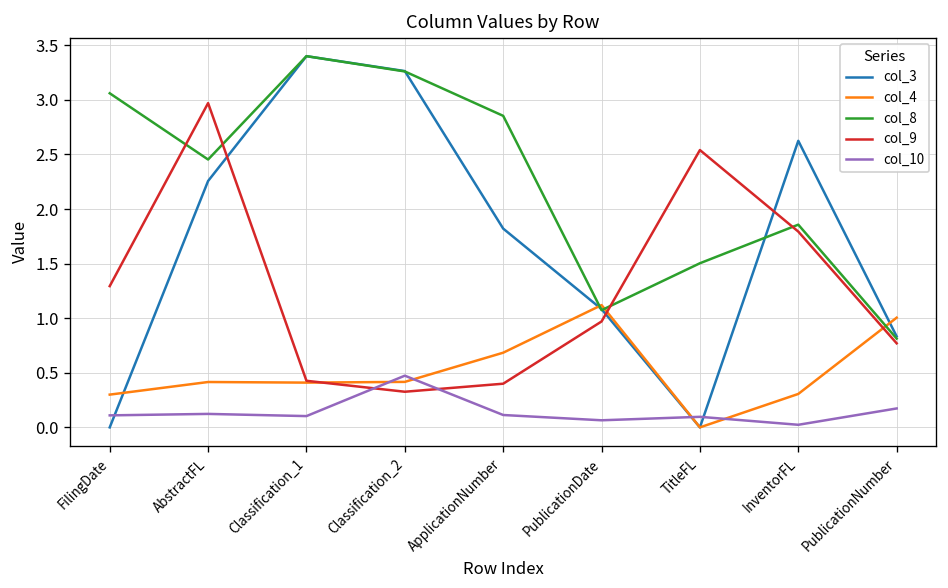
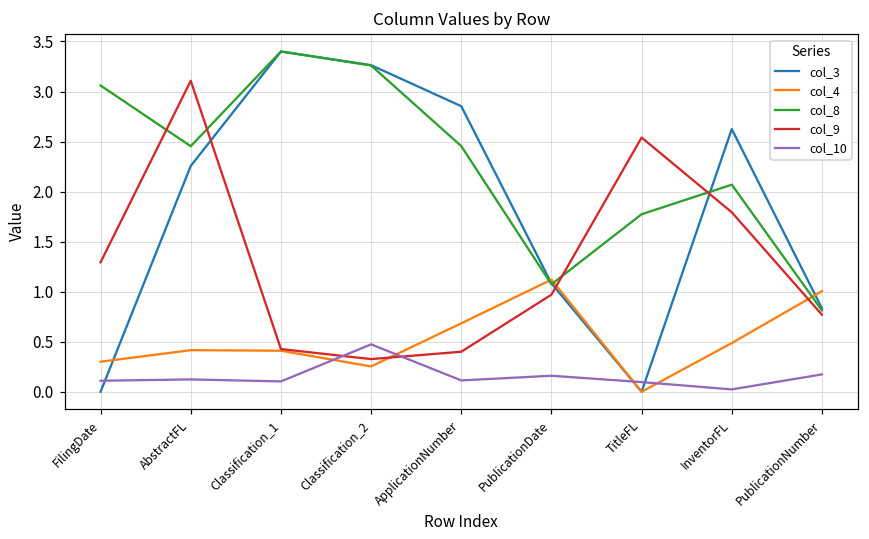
col_9, AbstractFL: 3.0 -> 3.1
col_4, Classification_2: 0.4 -> 0.3
col_3, ApplicationNumber: 1.8 -> 2.9
col_8, ApplicationNumber: 2.9 -> 2.5
col_10, PublicationDate: 0.1 -> 0.2
col_8, TitleFL: 1.5 -> 1.8
col_4, InventorFL: 0.3 -> 0.5
col_8, InventorFL: 1.9 -> 2.1
